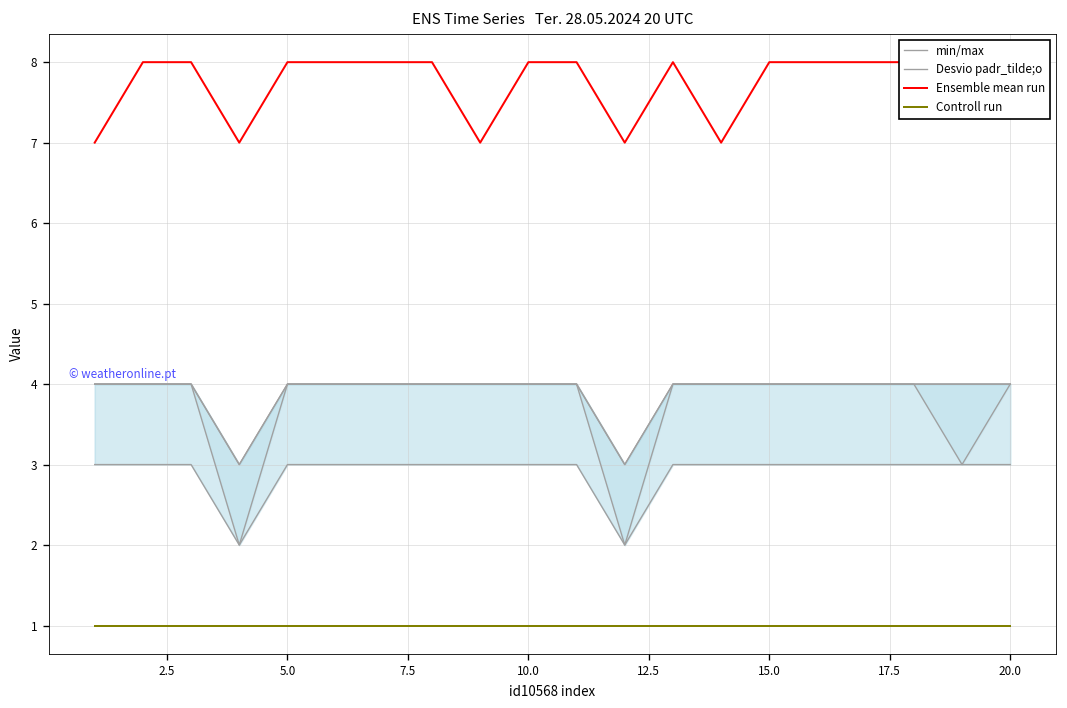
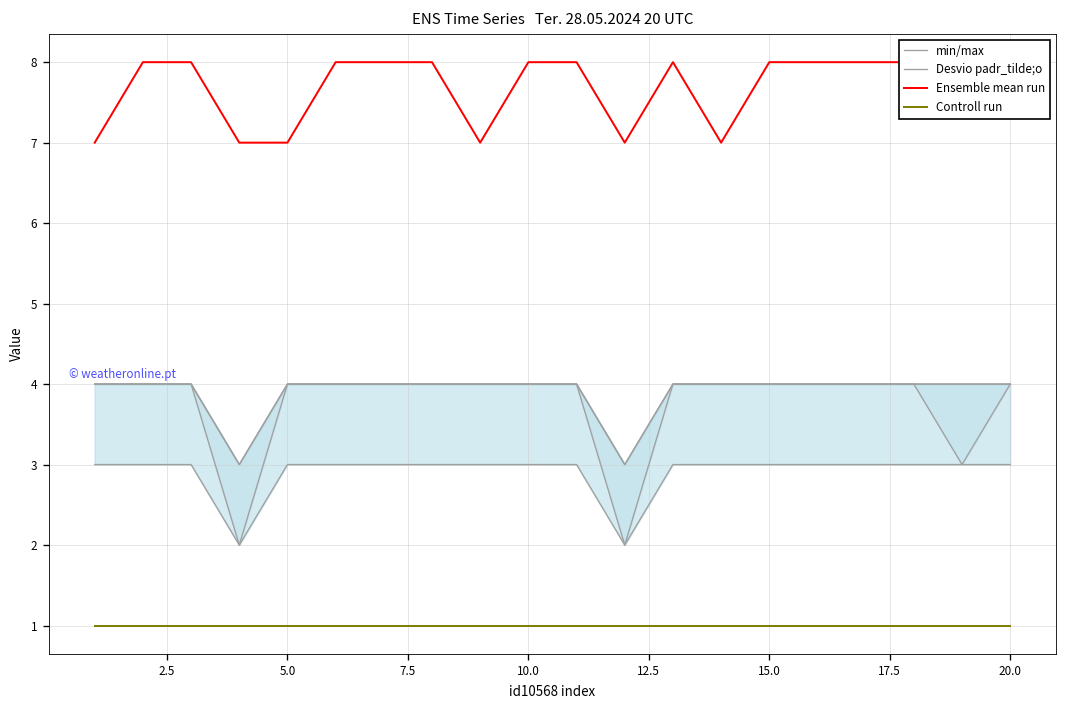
Ensemble mean run, 5.0: 8 -> 7
